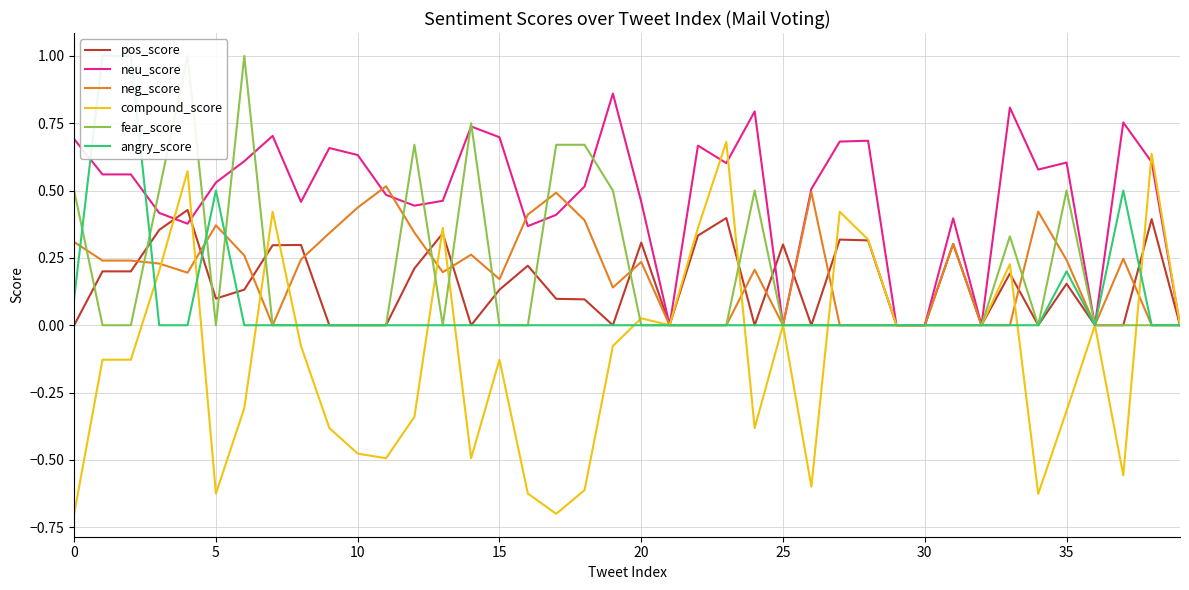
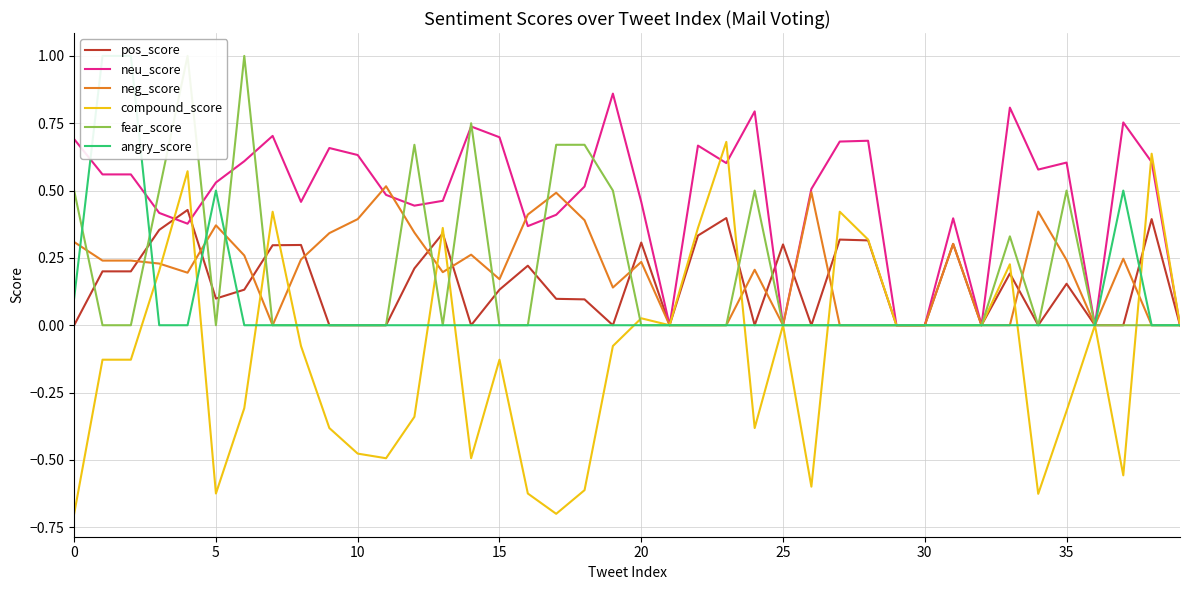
neg_score, 10: 0.44 -> 0.39
angry_score, 35: 0.2 -> 0.0
